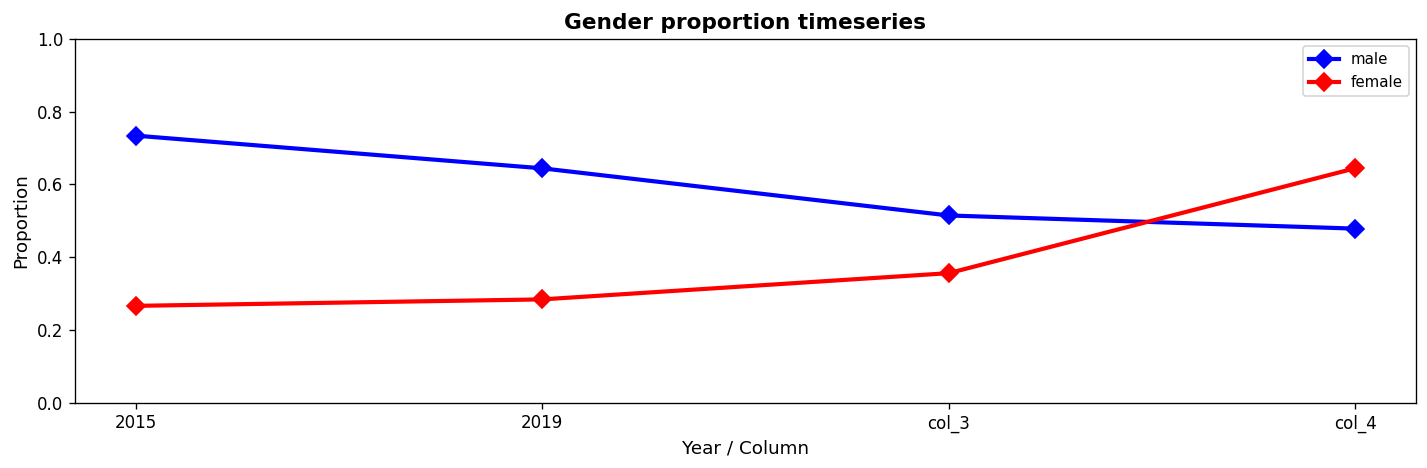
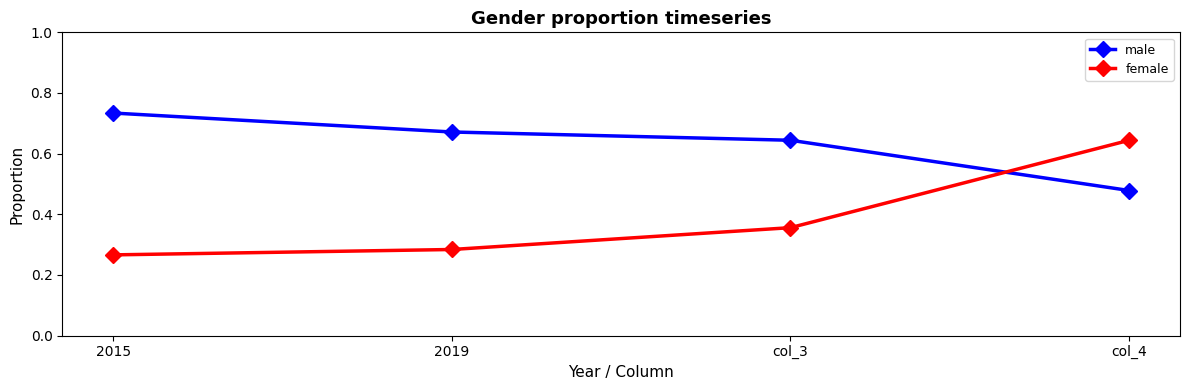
male, 2019: 0.64 -> 0.67
male, col_3: 0.51 -> 0.64
